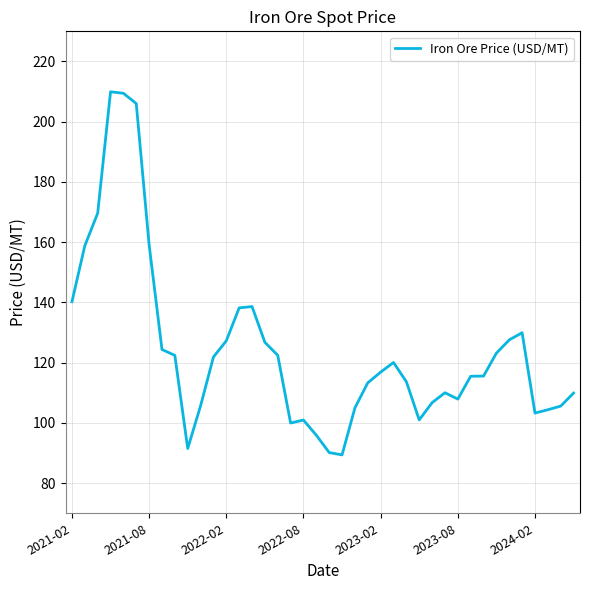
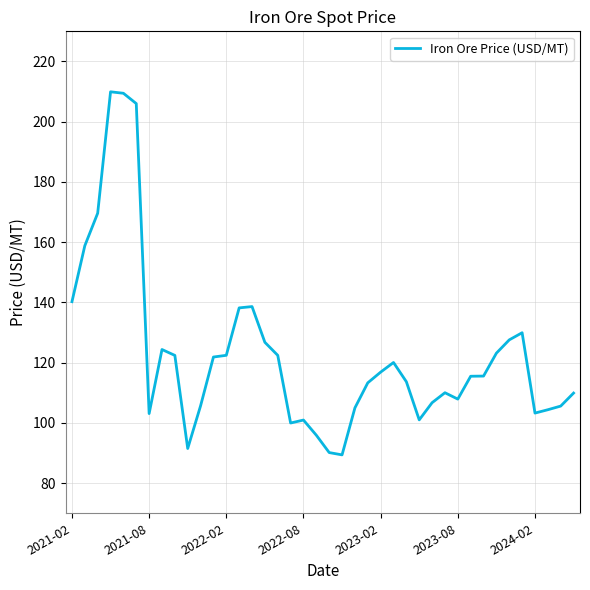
2021-08: 159 -> 103
2022-02: 127 -> 122
